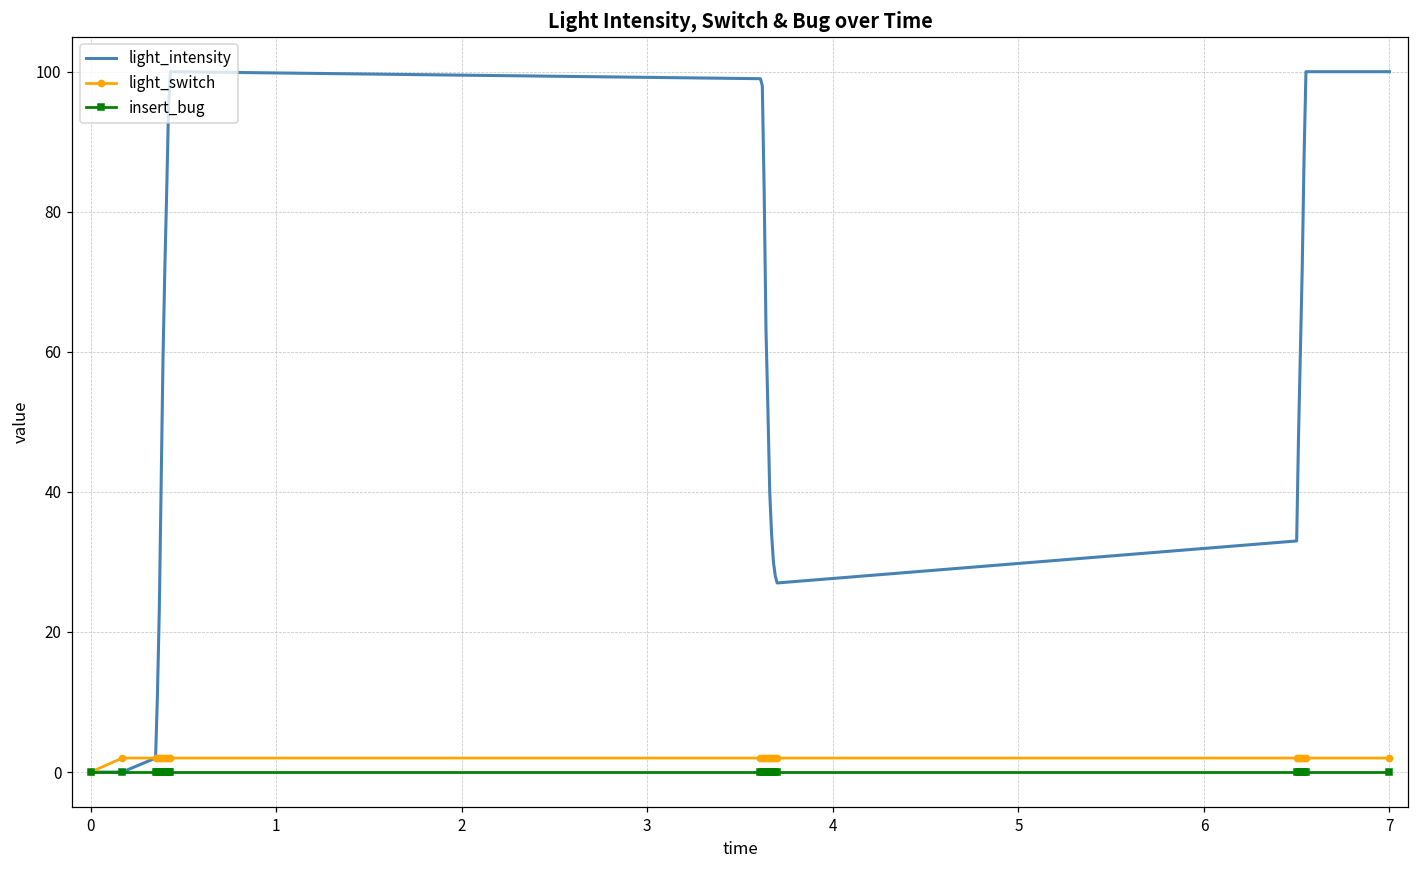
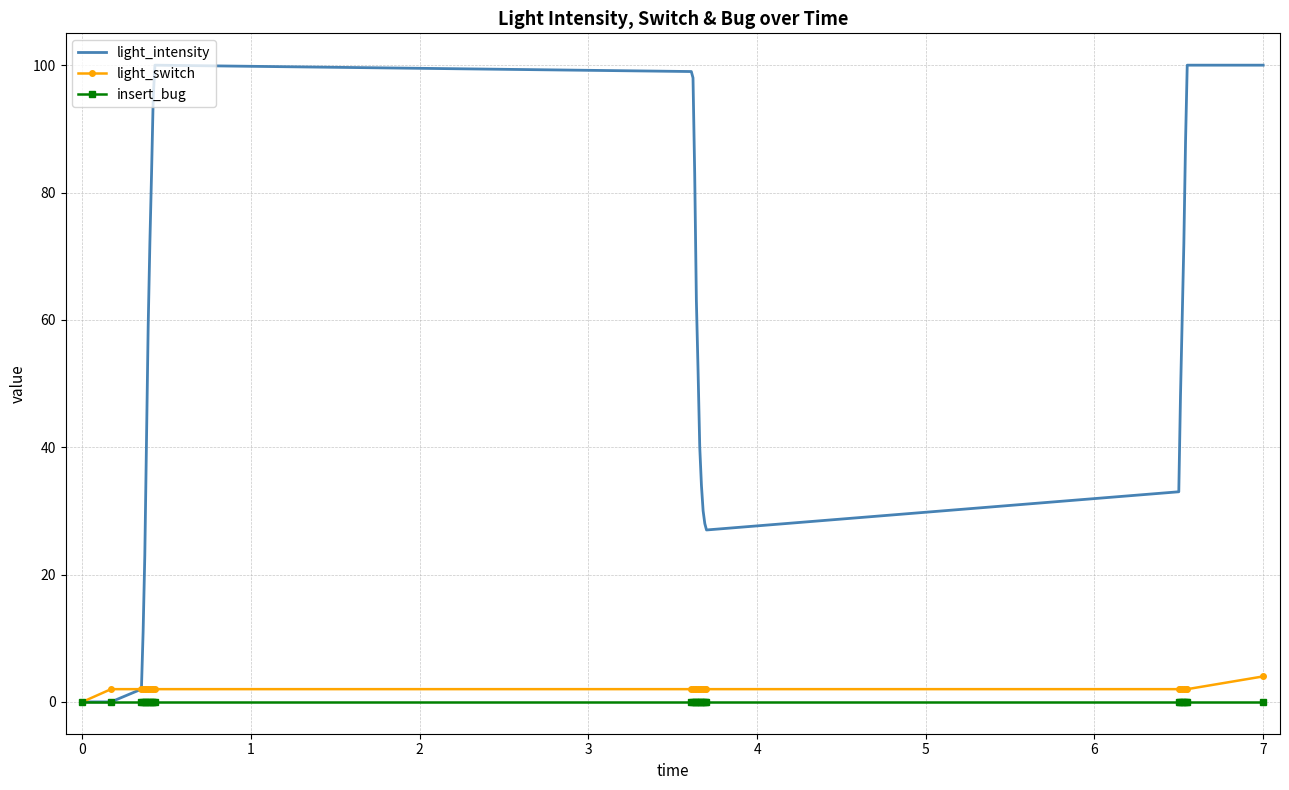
light_switch, 7: 2 -> 4
